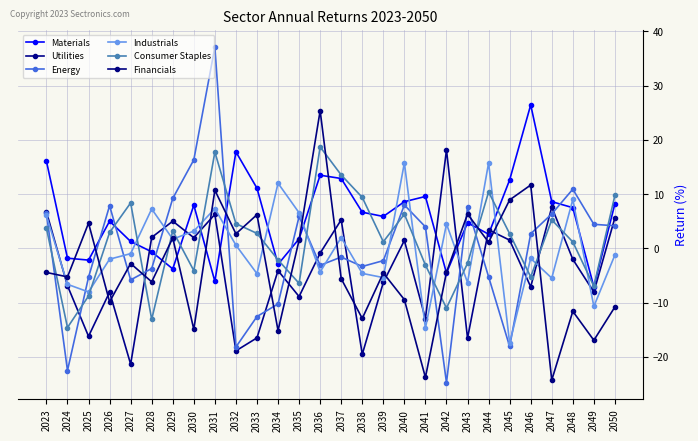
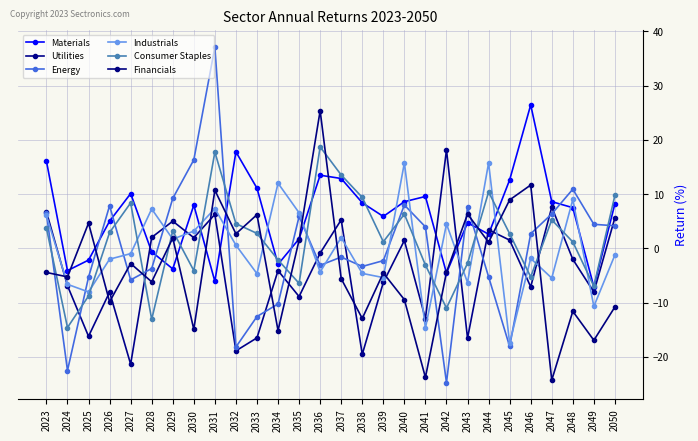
Materials, 2024: -2 -> -4
Materials, 2027: 1 -> 10
Materials, 2038: 7 -> 8
